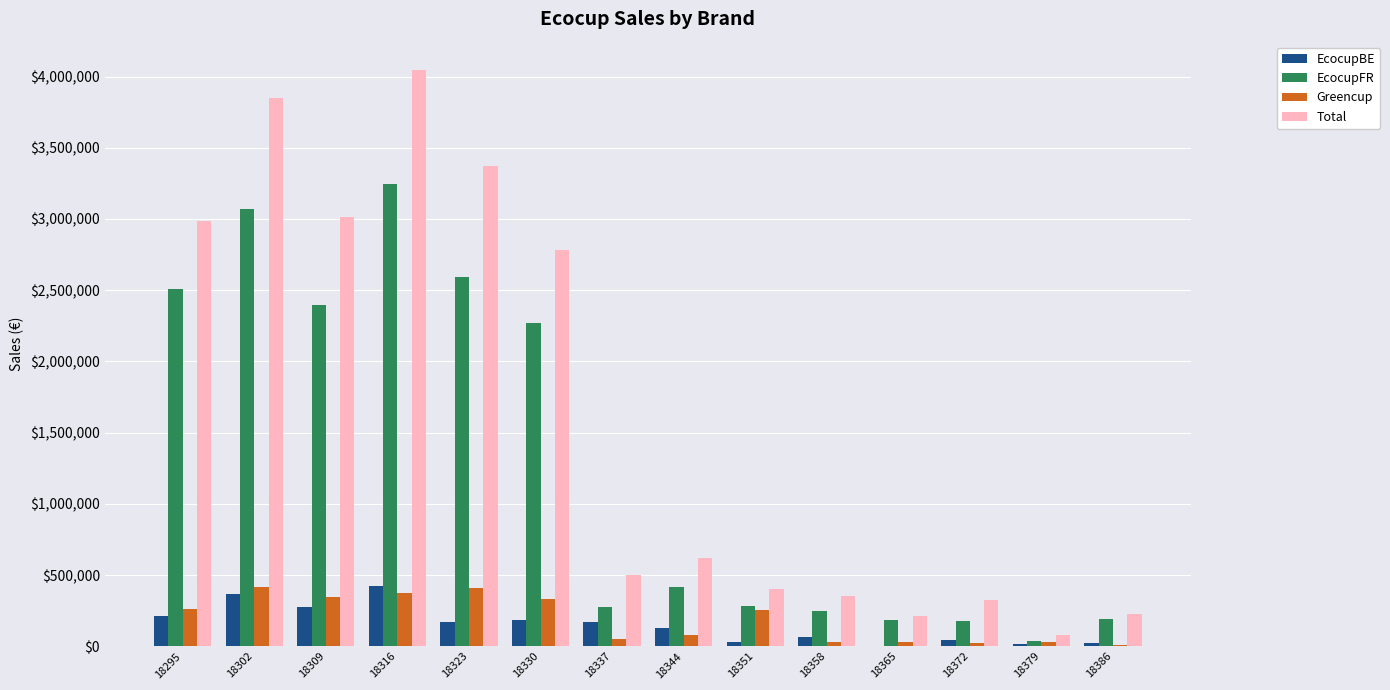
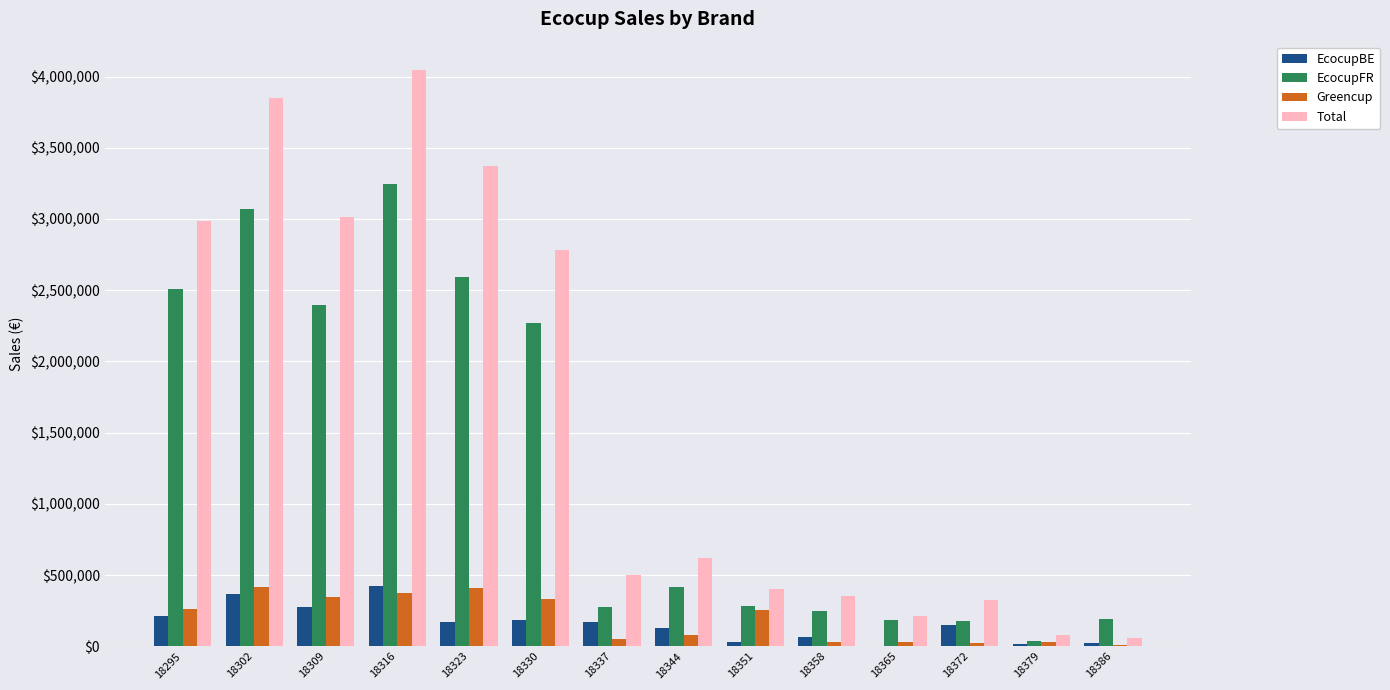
EcocupBE, 18372: $50,000 -> $150,000
Total, 18386: $220,000 -> $50,000
